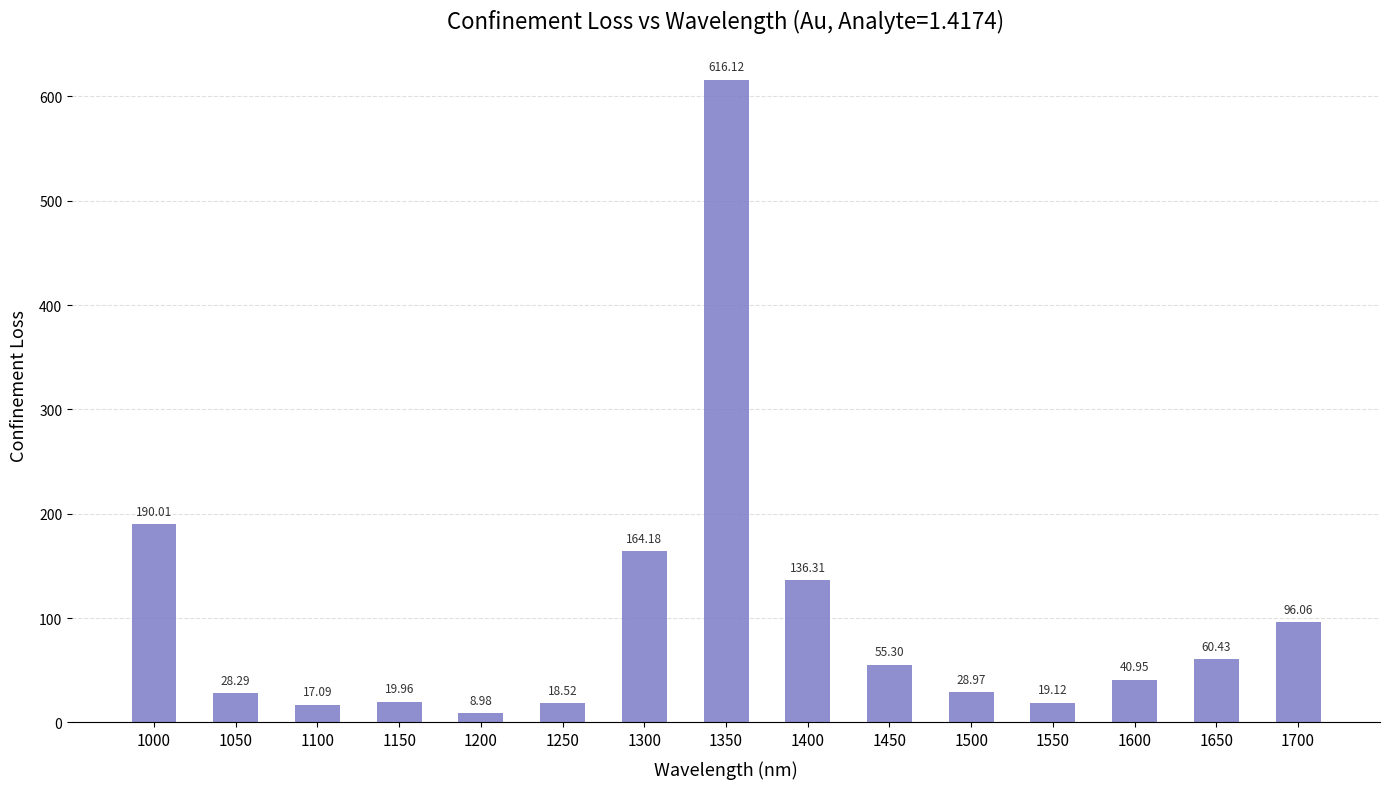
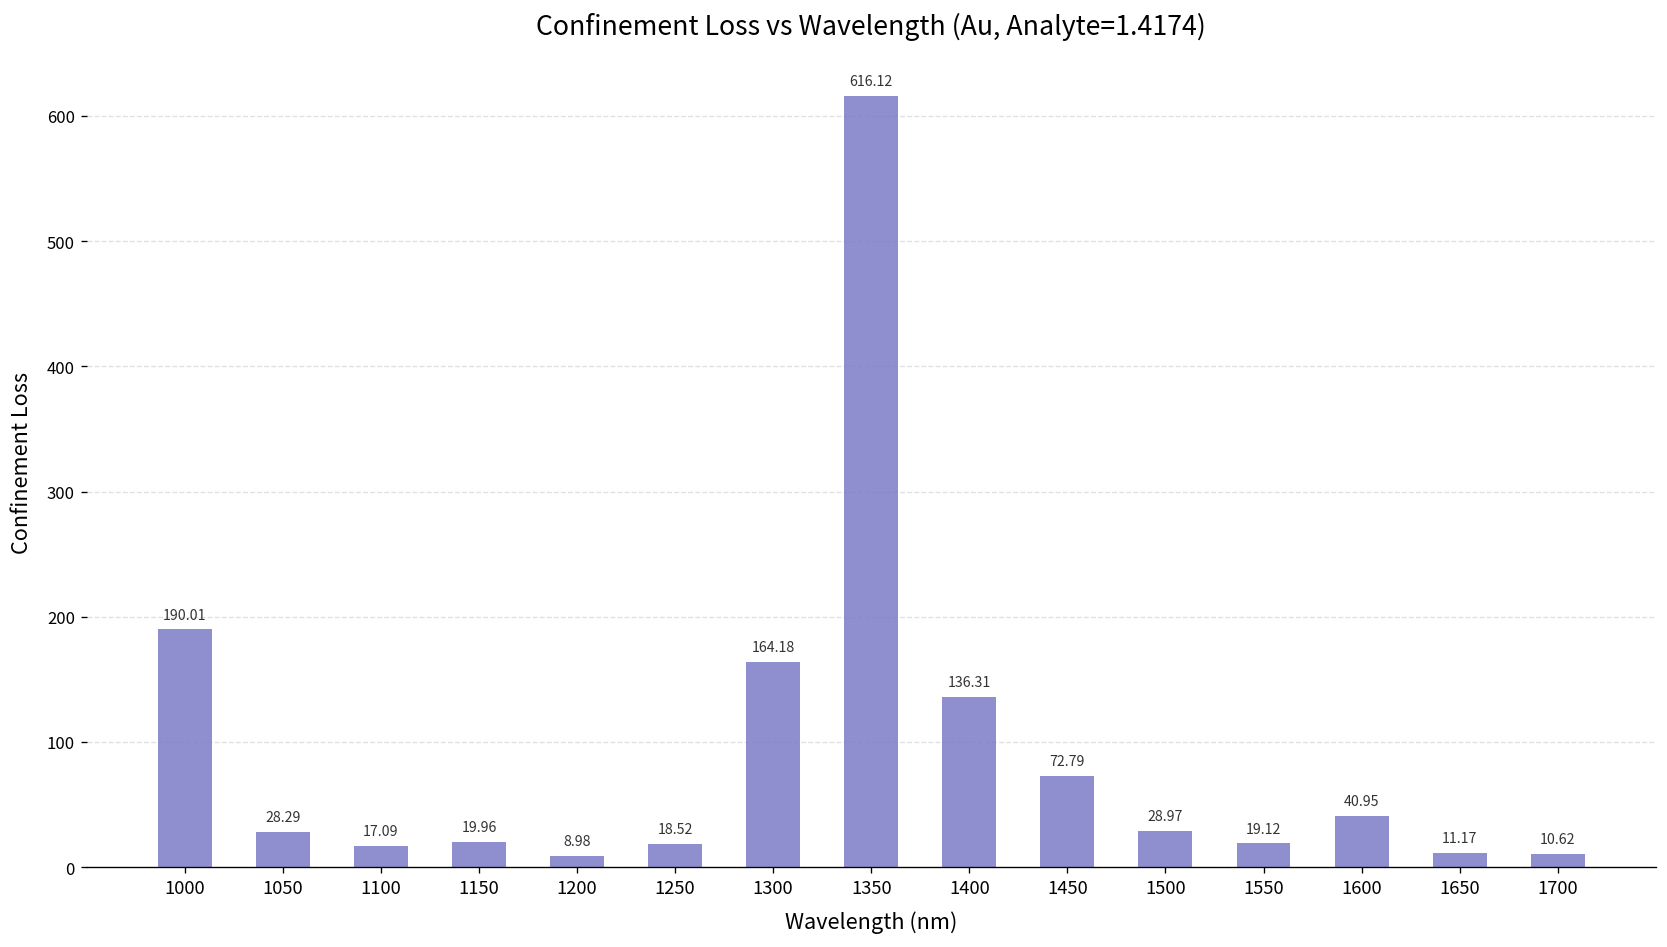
1450: 55.30 -> 72.79
1650: 60.43 -> 11.17
1700: 96.06 -> 10.62
